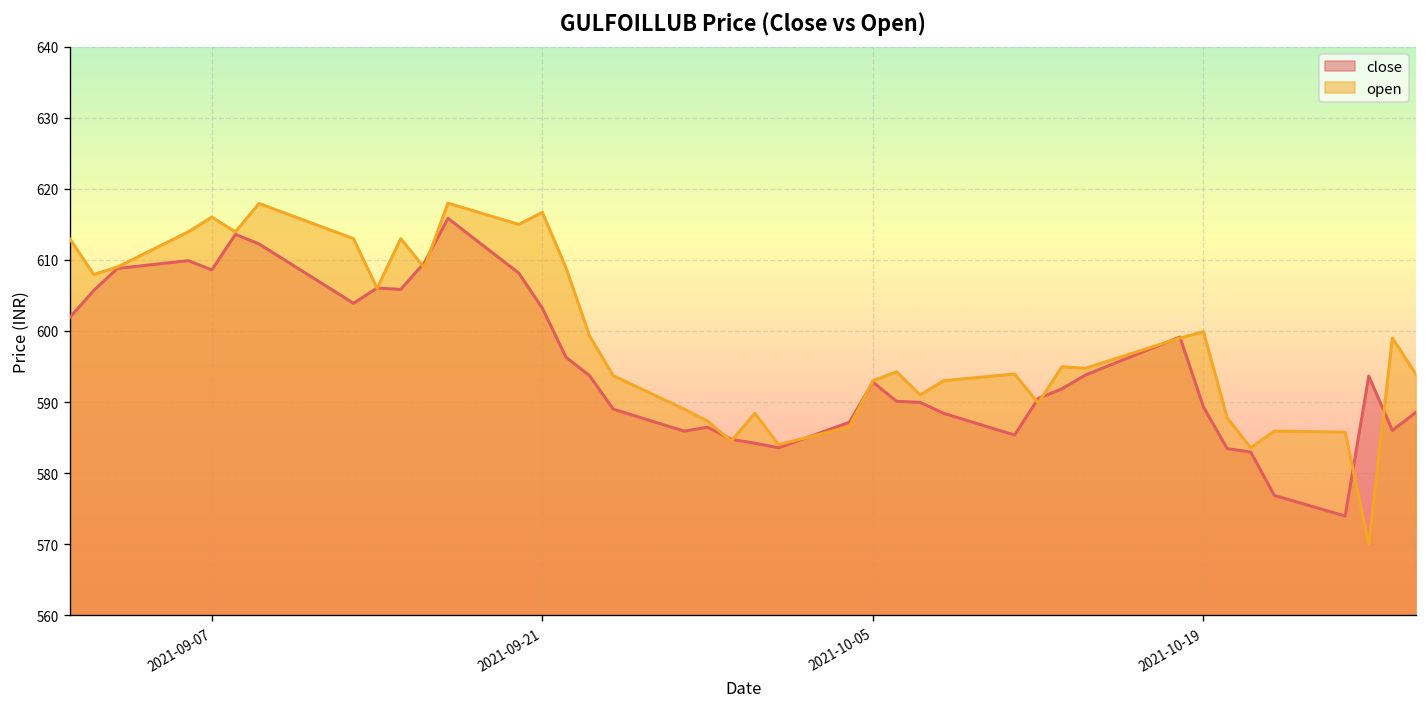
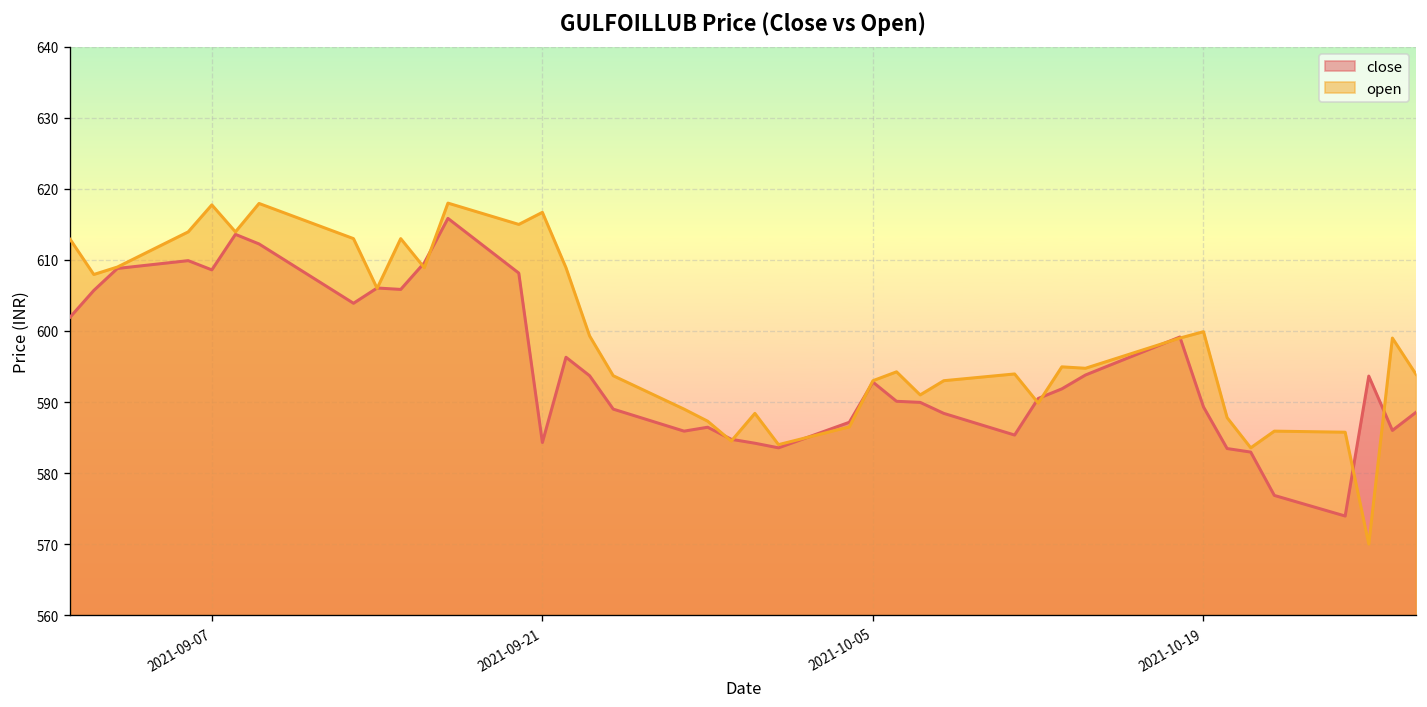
open, 2021-09-07: 616 -> 618
close, 2021-09-21: 603 -> 584
